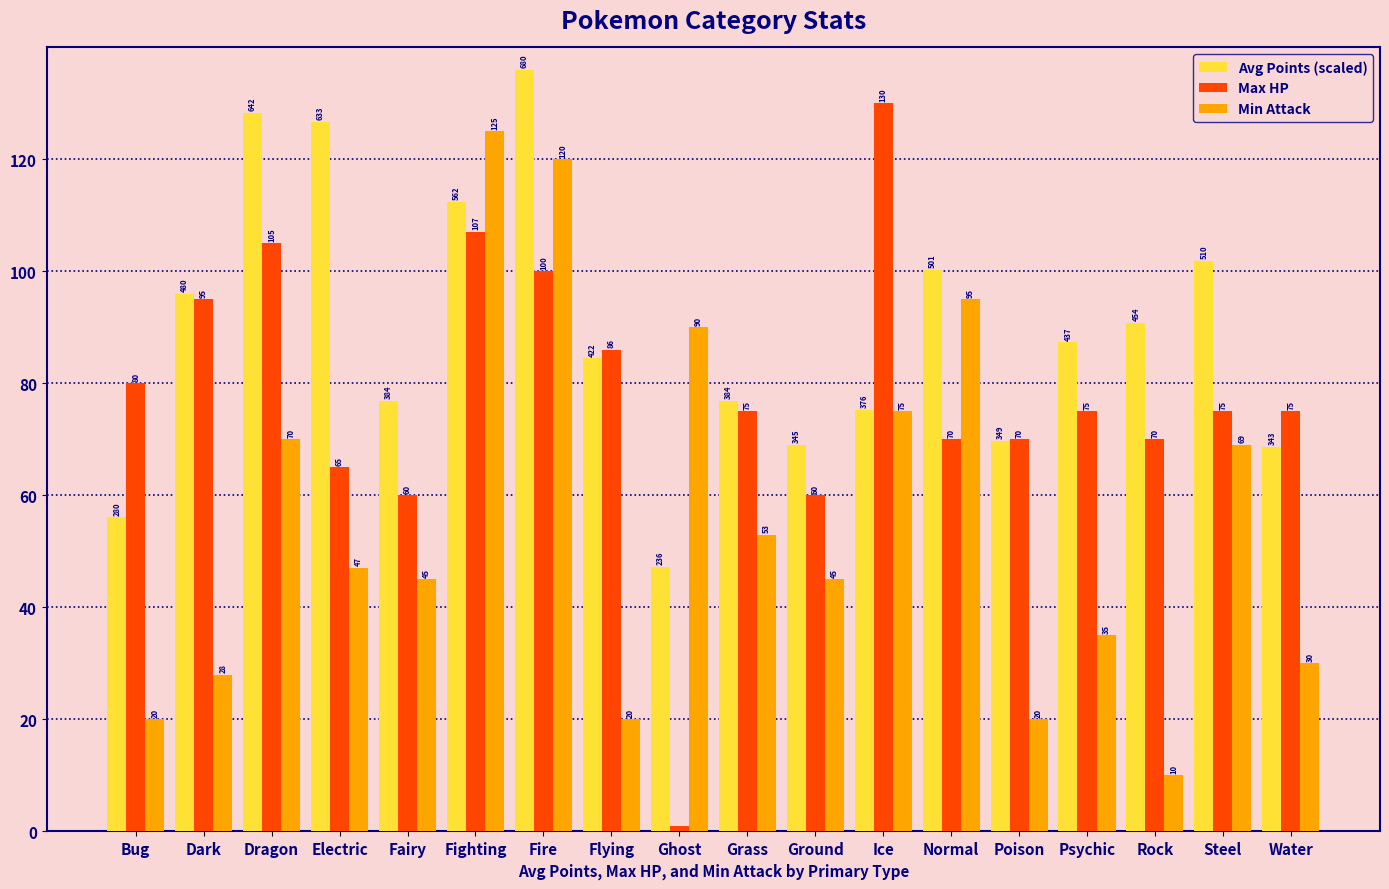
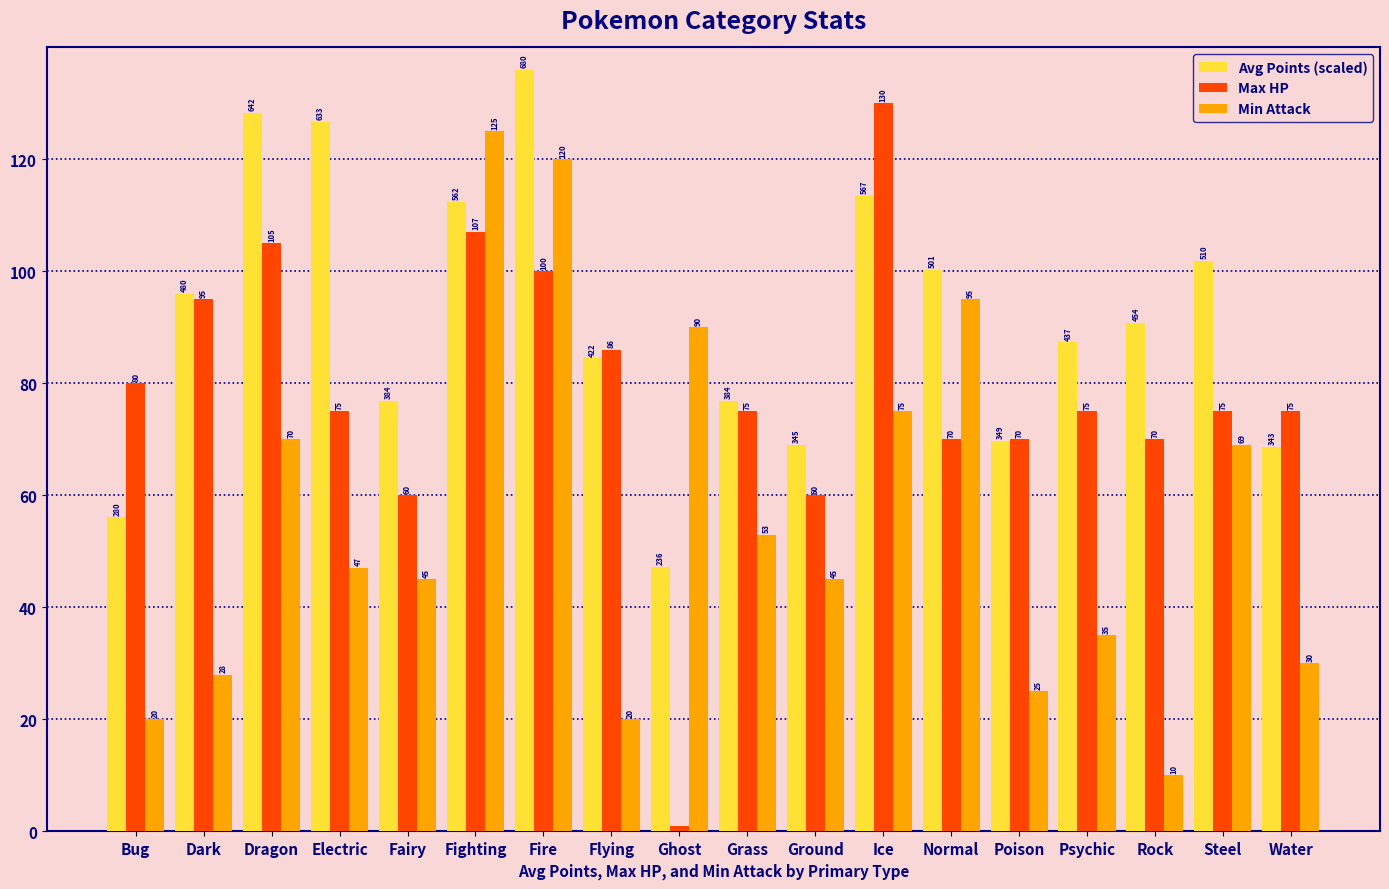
Max HP, Electric: 65 -> 75
Avg Points (scaled), Ice: 376 -> 567
Min Attack, Poison: 20 -> 25
